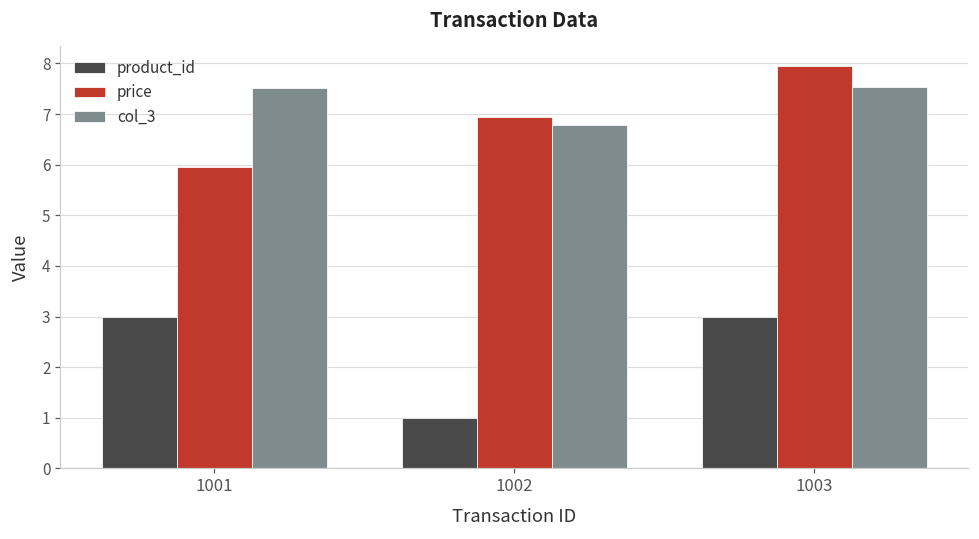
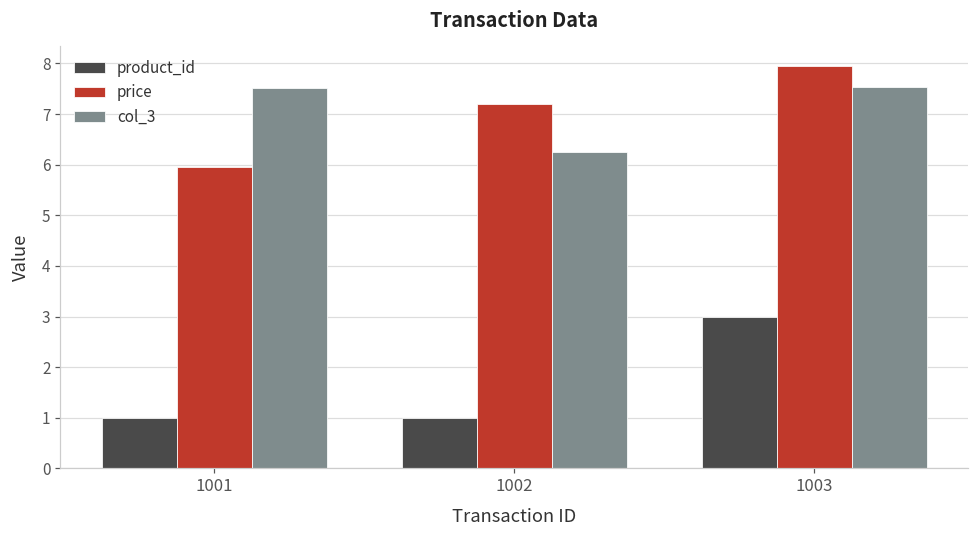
product_id, 1001: 3 -> 1
price, 1002: 7.0 -> 7.2
col_3, 1002: 6.8 -> 6.3
